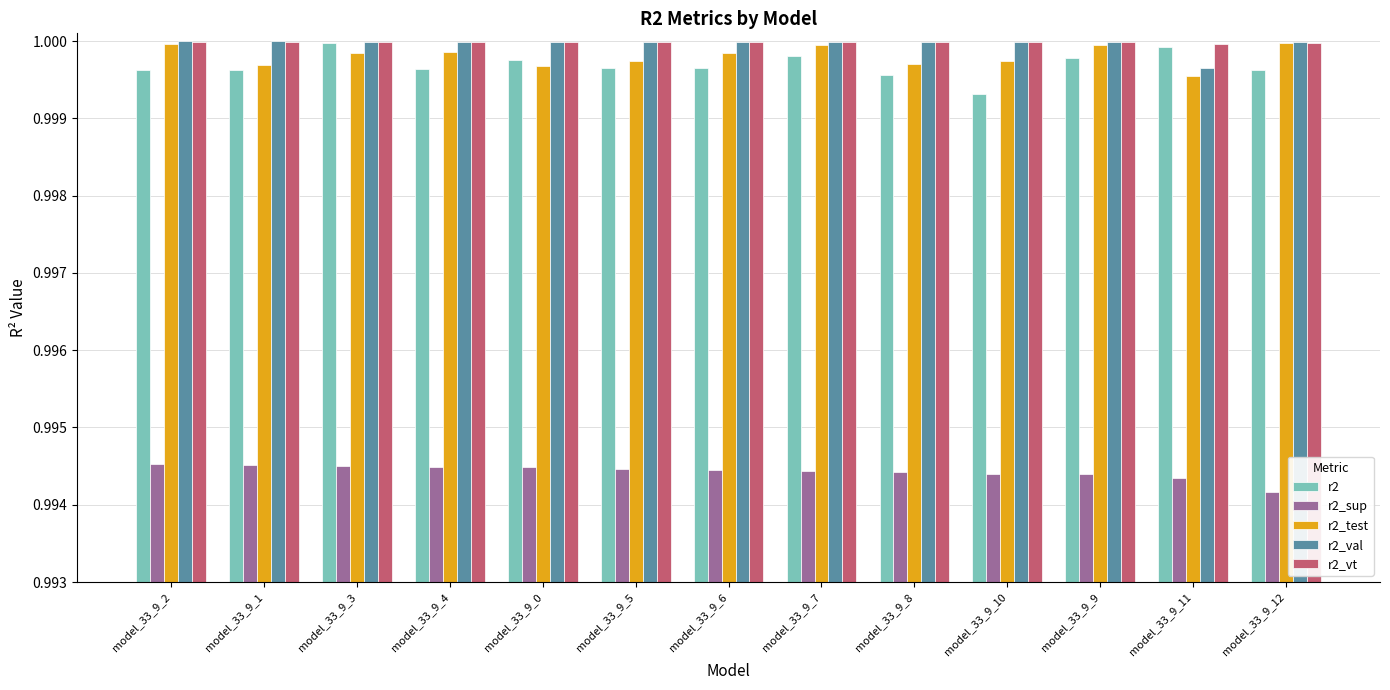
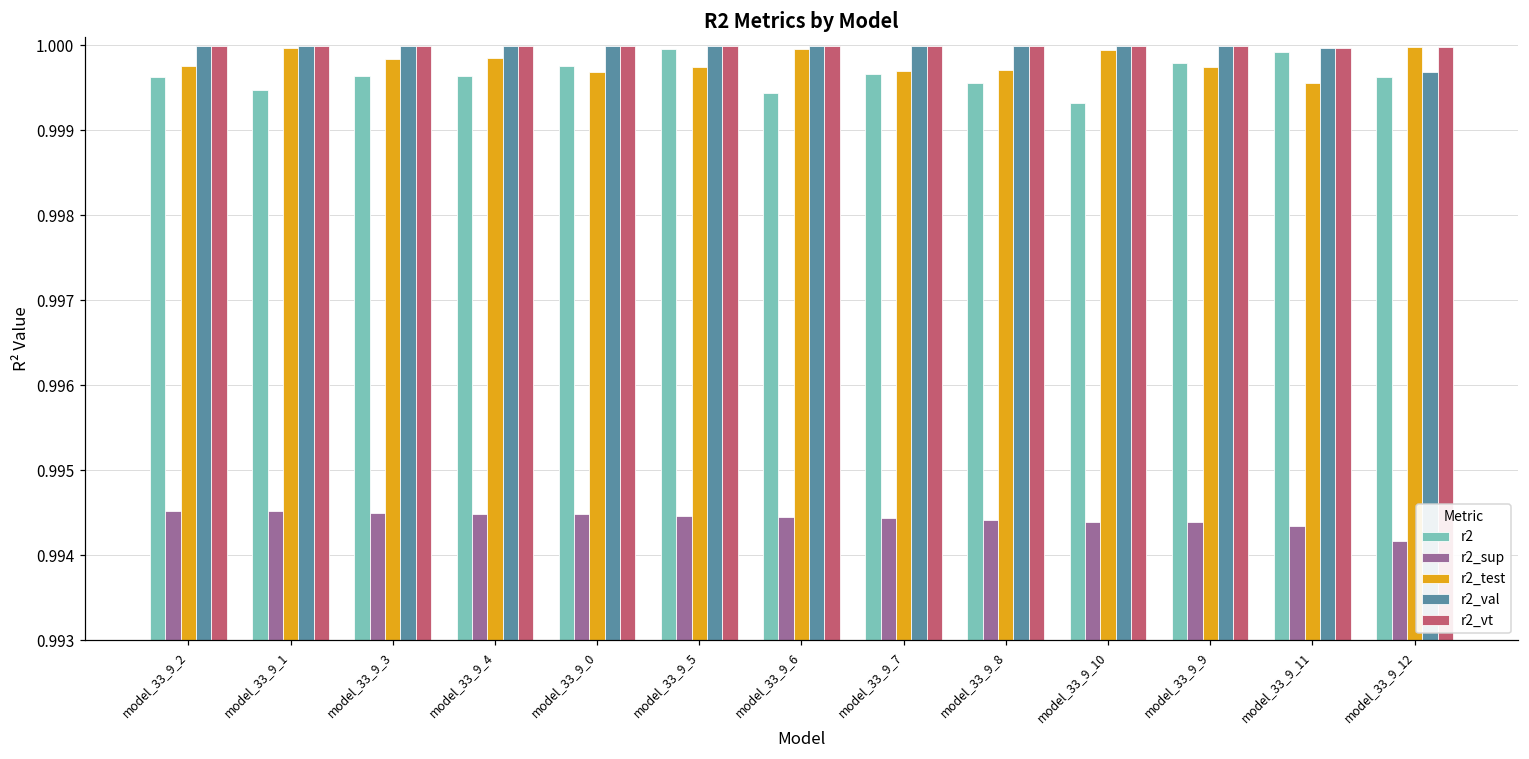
r2_test, model_33_9_2: 1.0000 -> 0.9998
r2, model_33_9_1: 0.9996 -> 0.9995
r2_test, model_33_9_1: 0.9997 -> 1.0000
r2, model_33_9_3: 1.0000 -> 0.9996
r2, model_33_9_5: 0.9997 -> 1.0000
r2, model_33_9_6: 0.9997 -> 0.9994
r2_test, model_33_9_6: 0.9998 -> 1.0000
r2, model_33_9_7: 0.9998 -> 0.9997
r2_test, model_33_9_7: 1.0000 -> 0.9997
r2_test, model_33_9_10: 0.9997 -> 0.9999
r2_test, model_33_9_9: 0.9999 -> 0.9997
r2_val, model_33_9_11: 0.9996 -> 1.0000
r2_val, model_33_9_12: 1.0000 -> 0.9997
